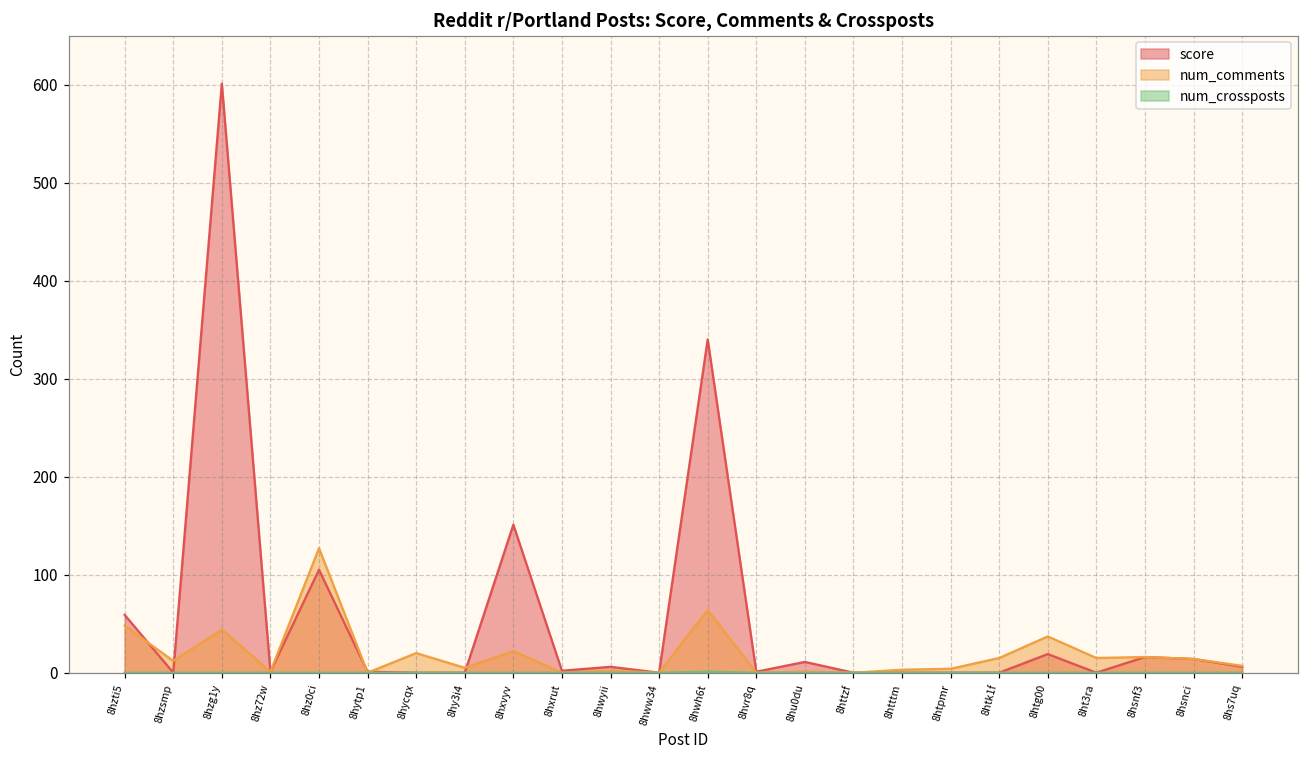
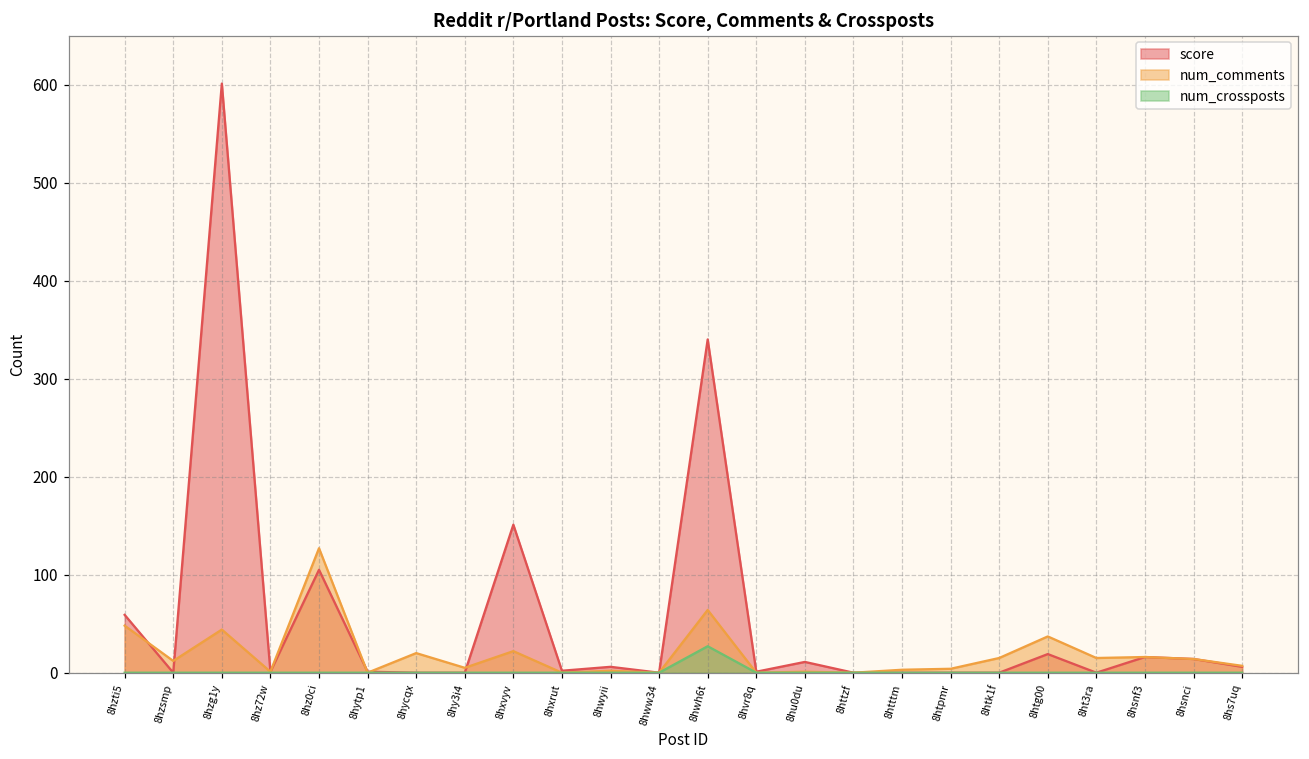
num_crossposts, 8hwh6t: 0 -> 30
